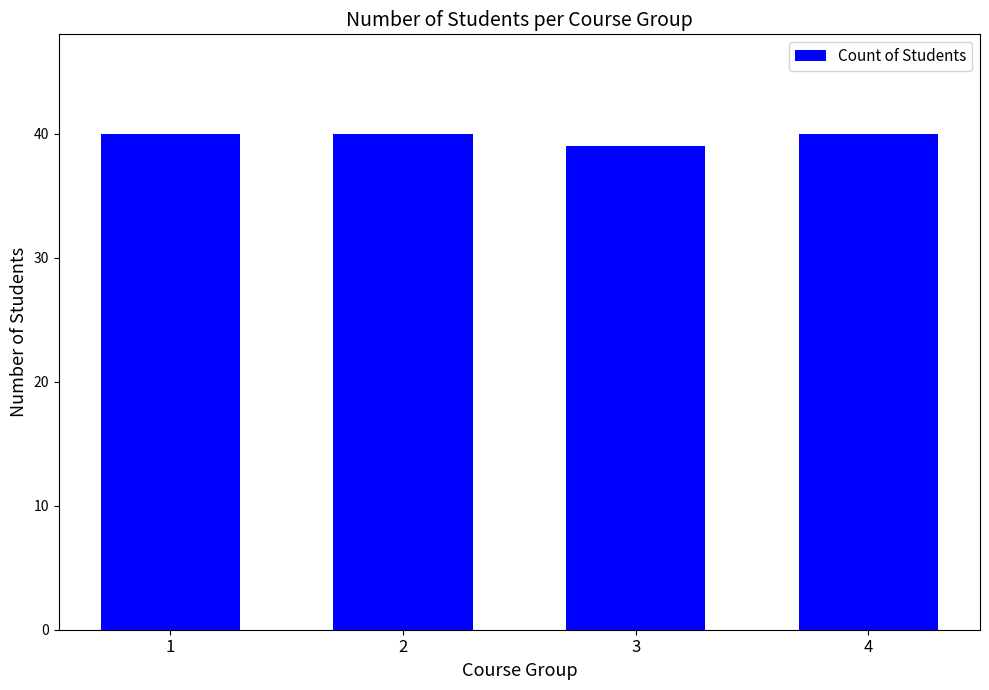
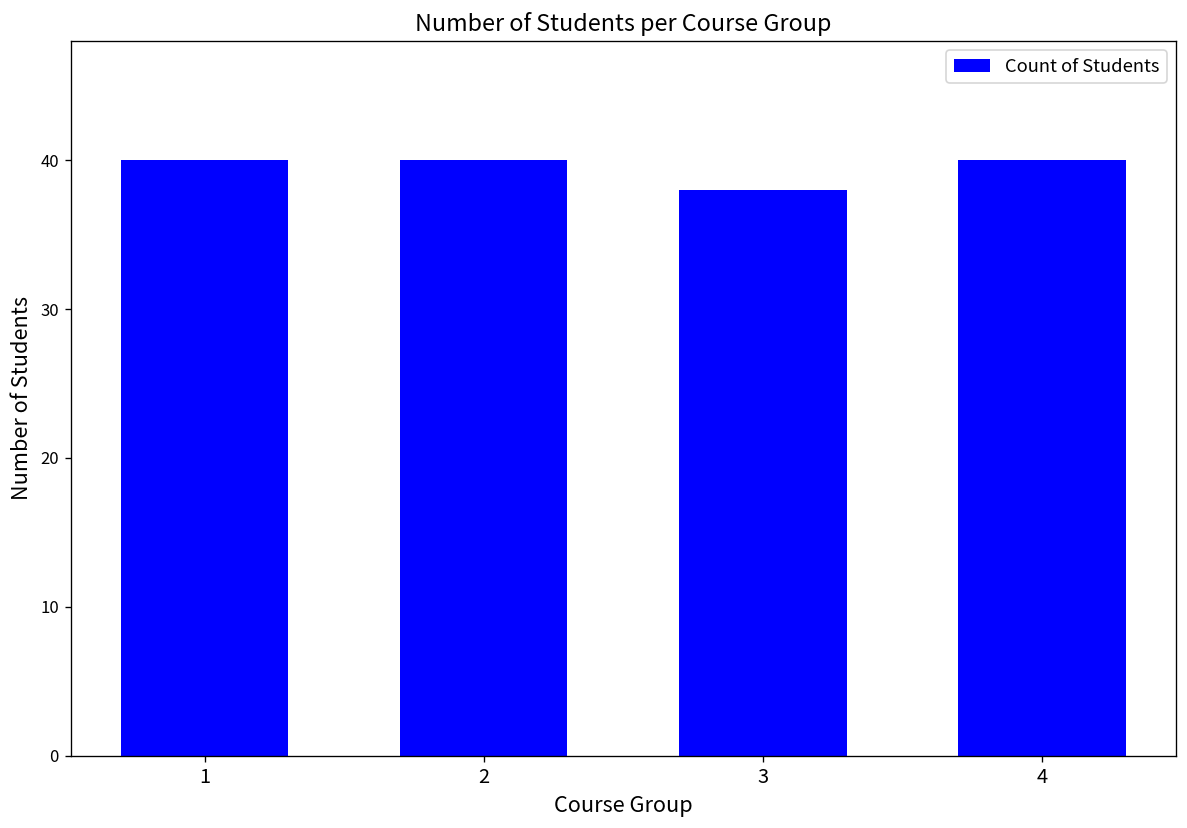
3: 39 -> 38
